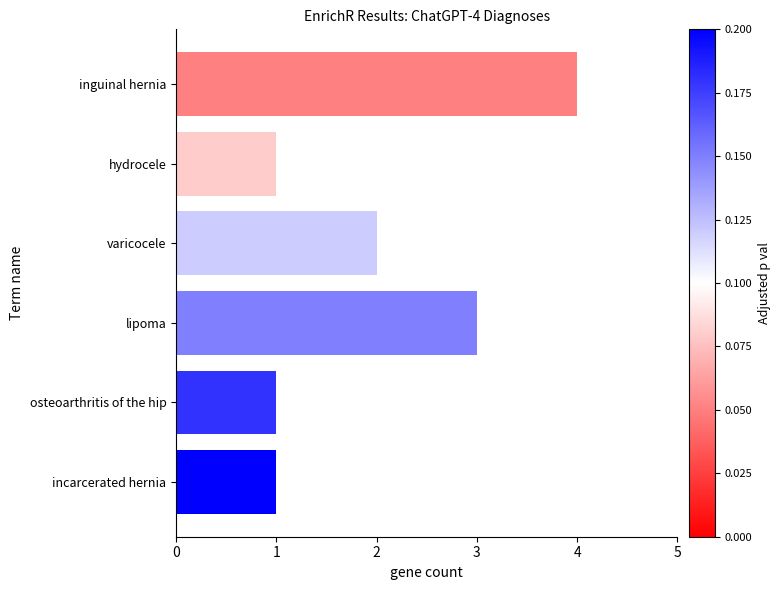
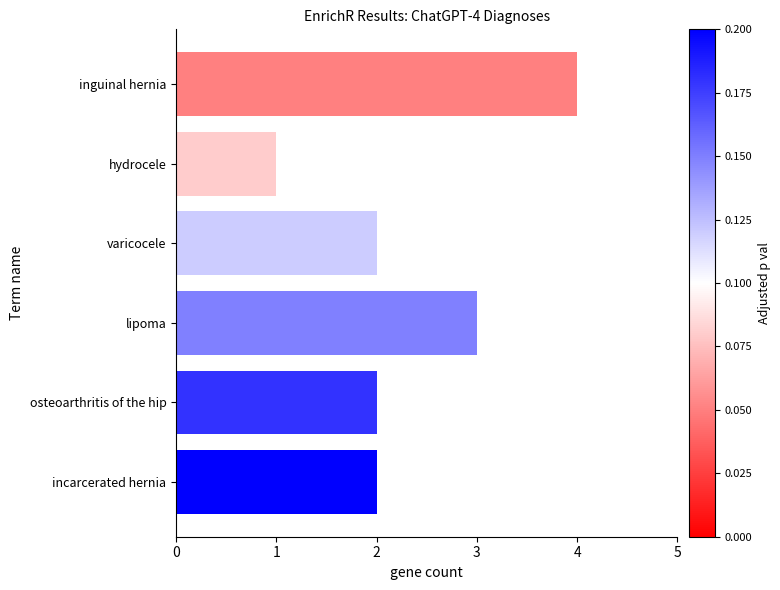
osteoarthritis of the hip: 1 -> 2
incarcerated hernia: 1 -> 2
